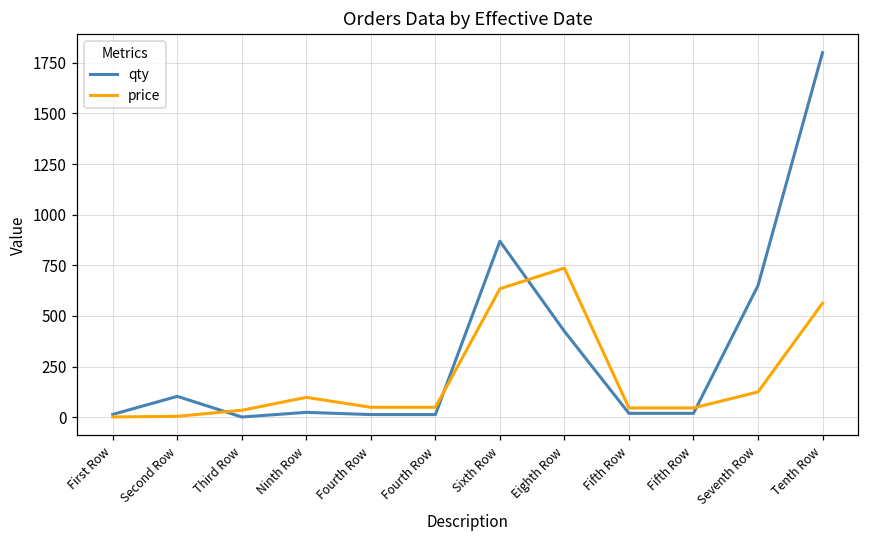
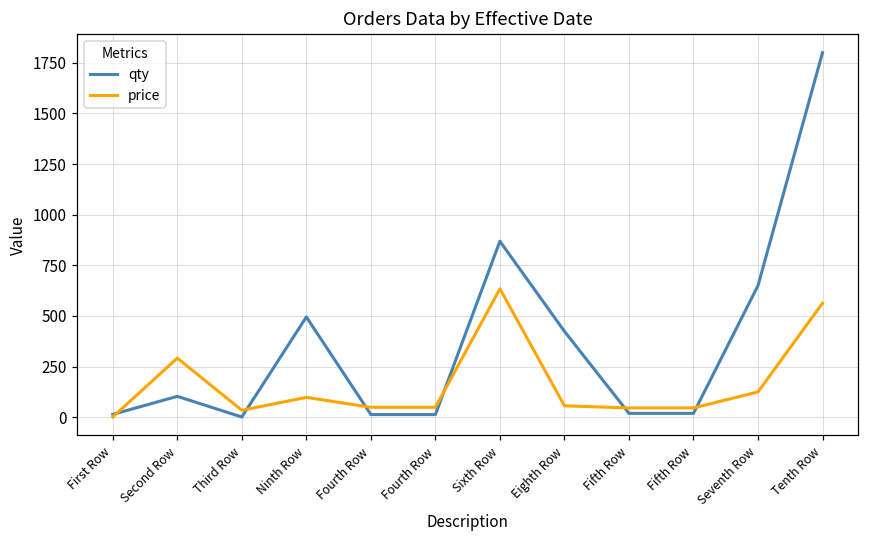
price, Second Row: 0 -> 290
qty, Ninth Row: 20 -> 500
price, Eighth Row: 740 -> 60
